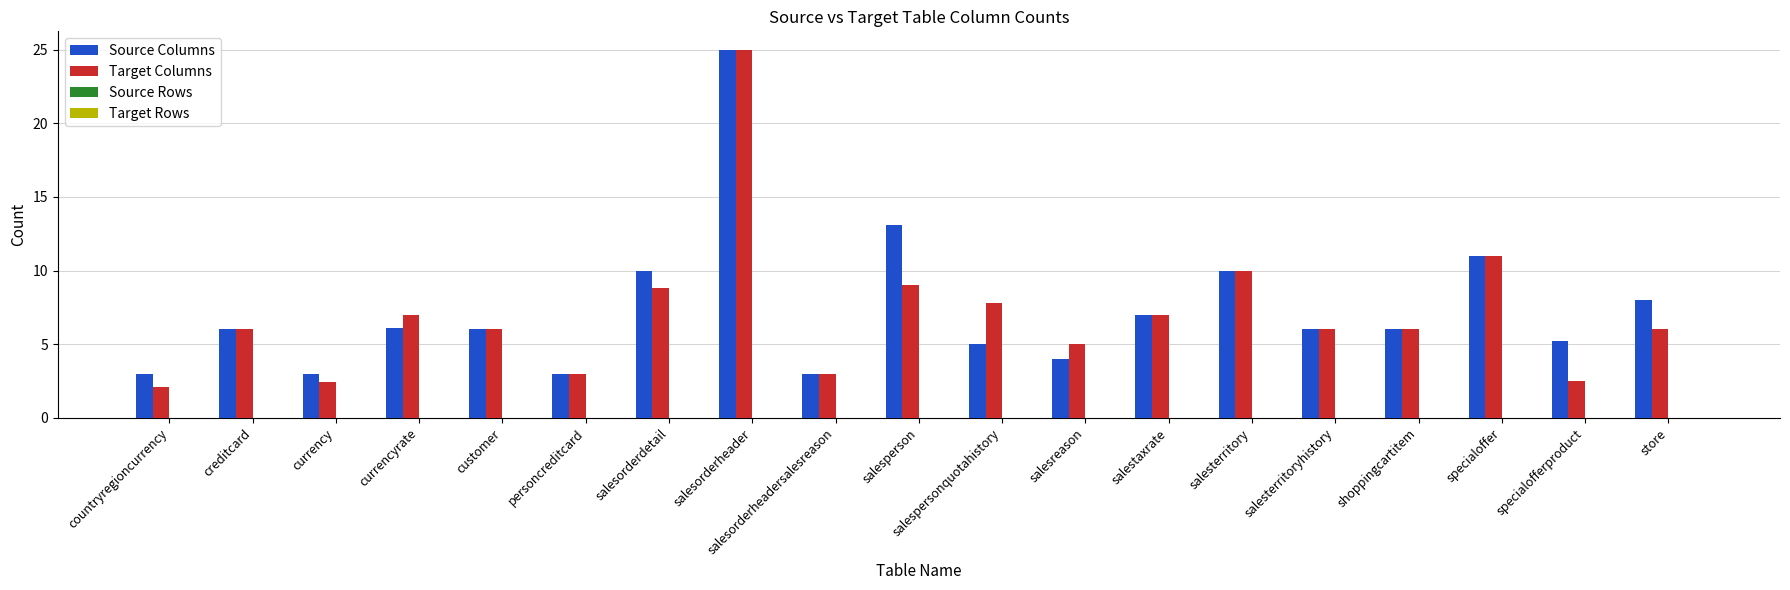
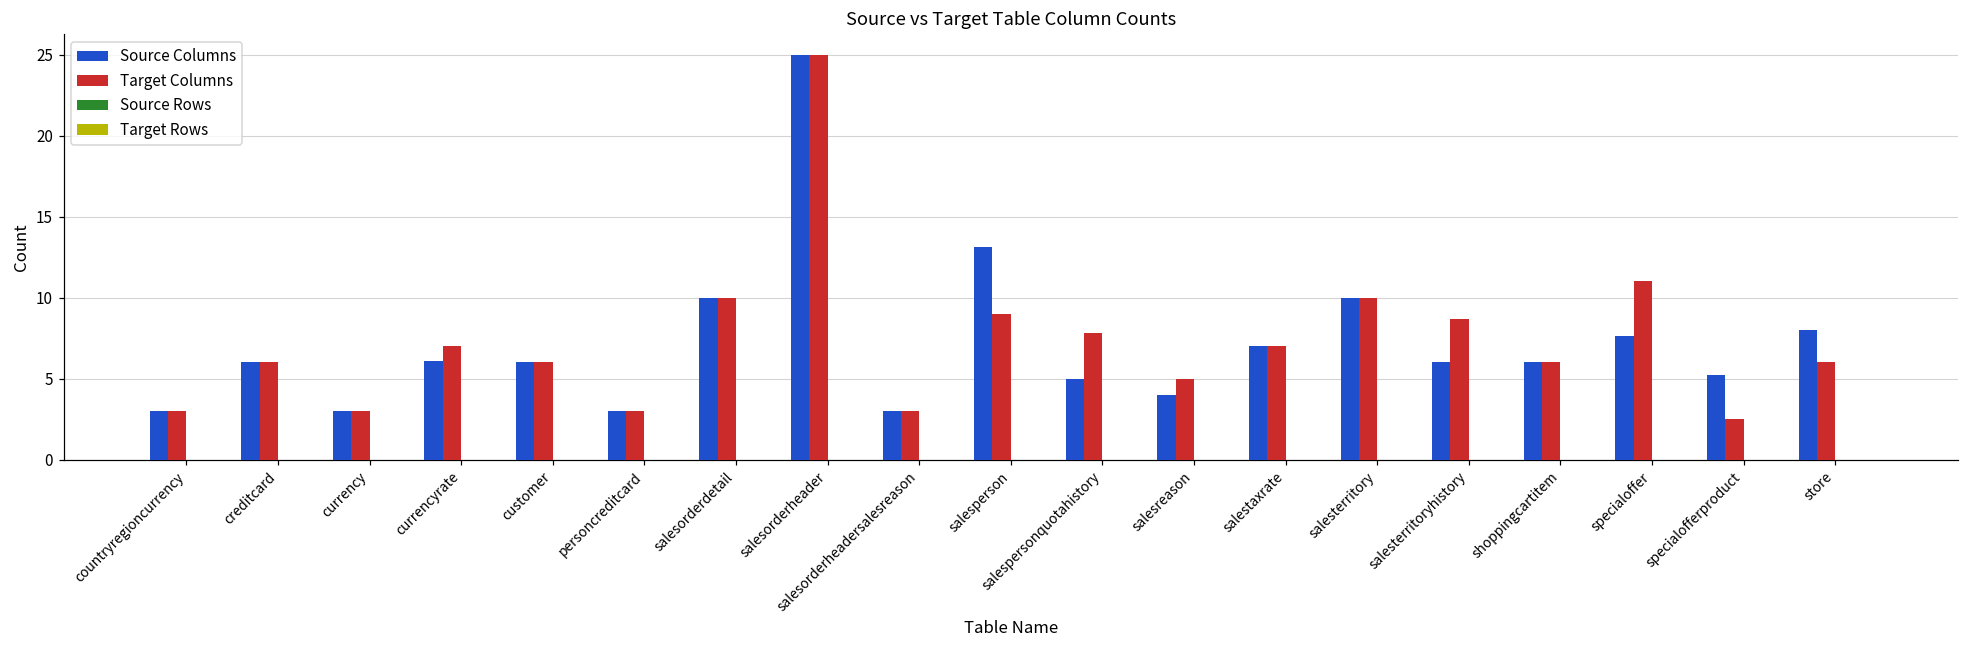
Target Columns, countryregioncurrency: 2.1 -> 3.0
Target Columns, currency: 2.4 -> 3.0
Target Columns, salesorderdetail: 8.8 -> 10.0
Target Columns, salesterritoryhistory: 6.0 -> 8.7
Source Columns, specialoffer: 11.0 -> 7.6
